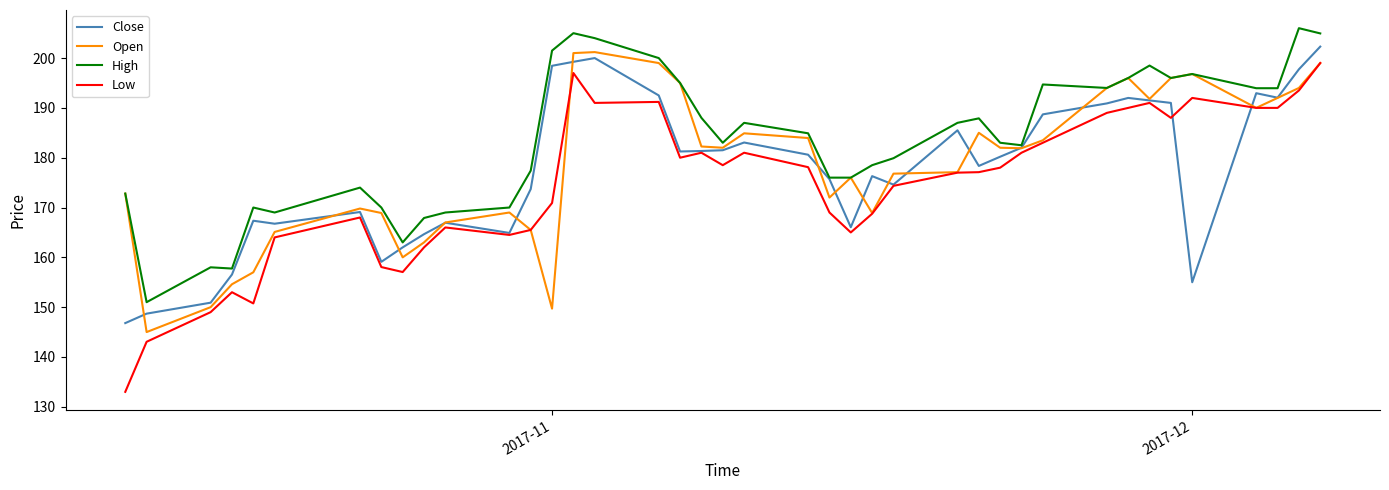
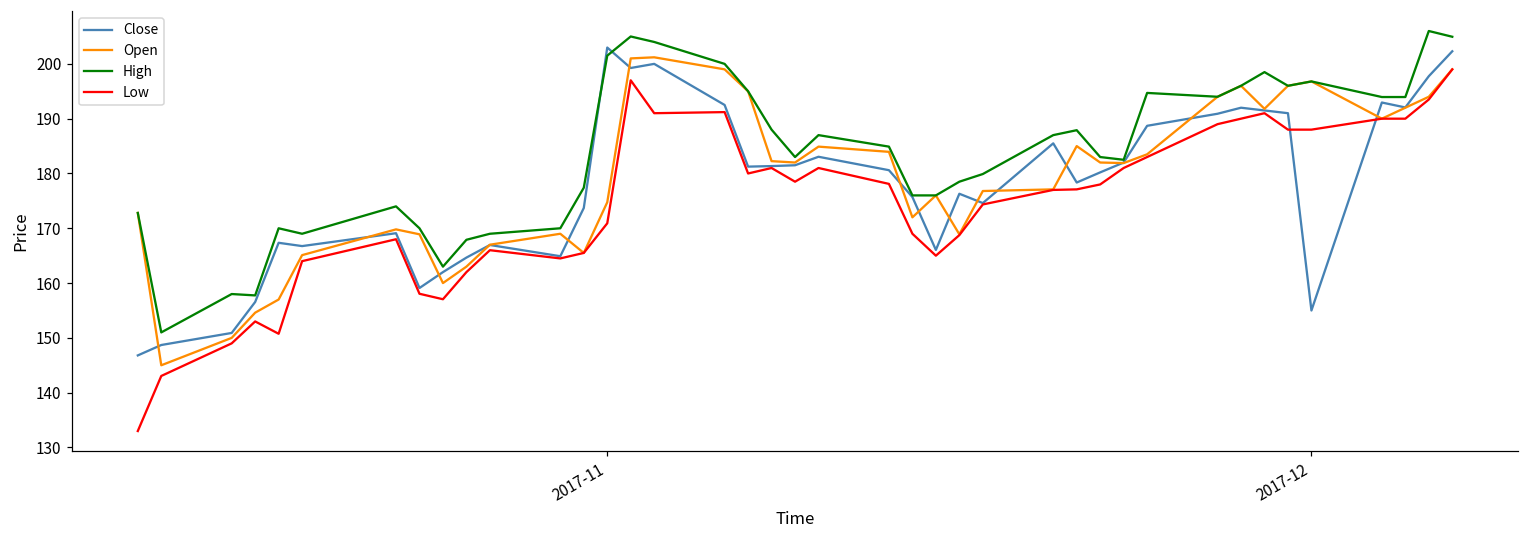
Close, 2017-11: 198 -> 203
Open, 2017-11: 150 -> 175
Low, 2017-12: 192 -> 188
